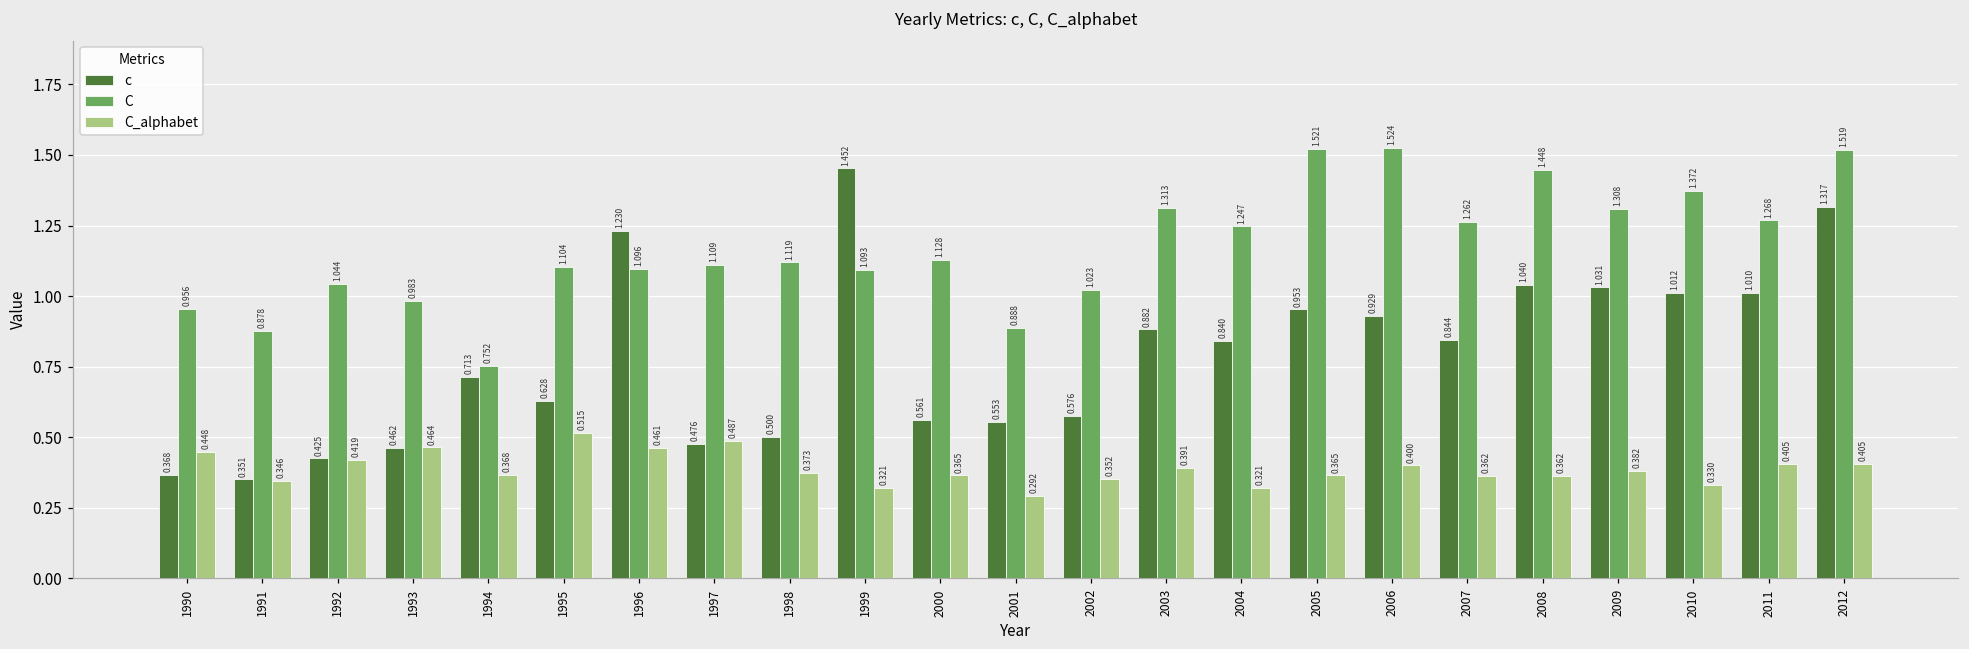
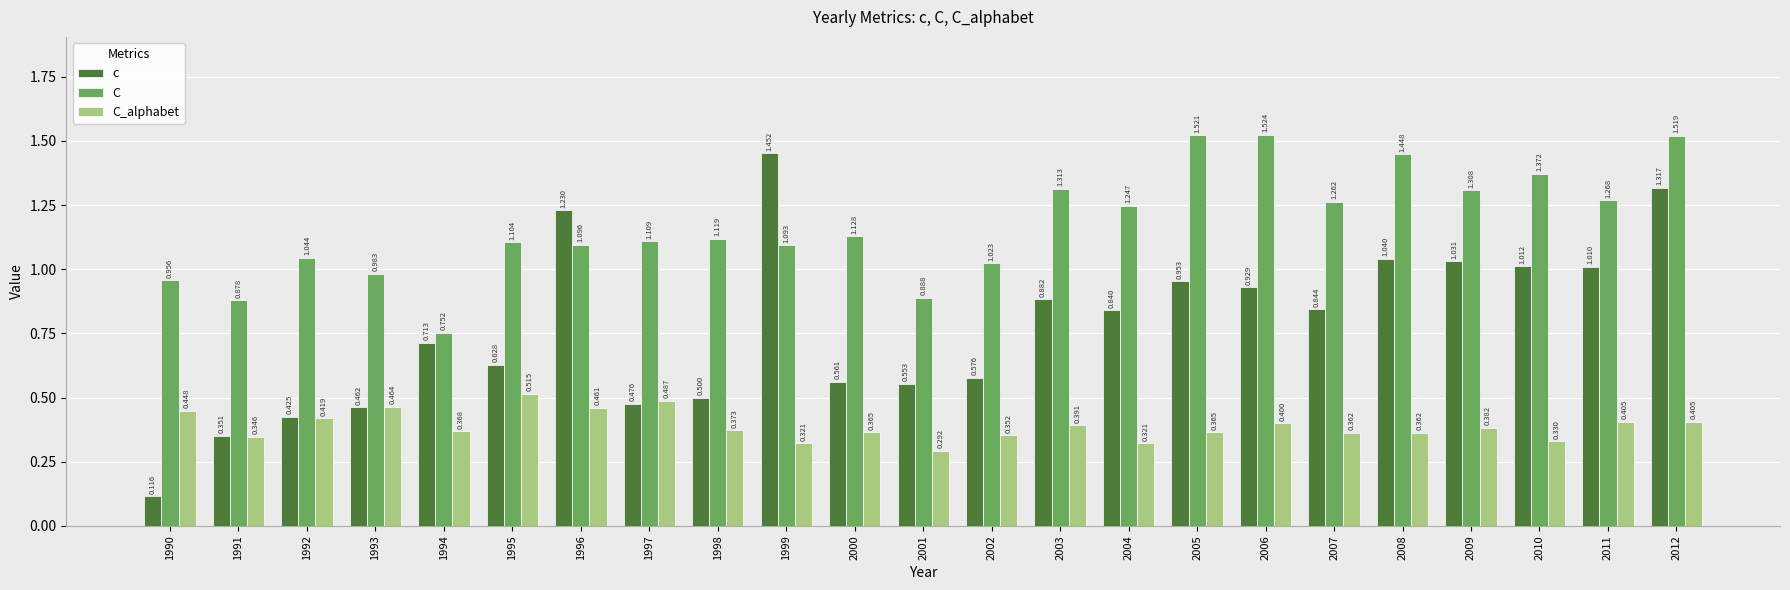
c, 1990: 0.368 -> 0.116
